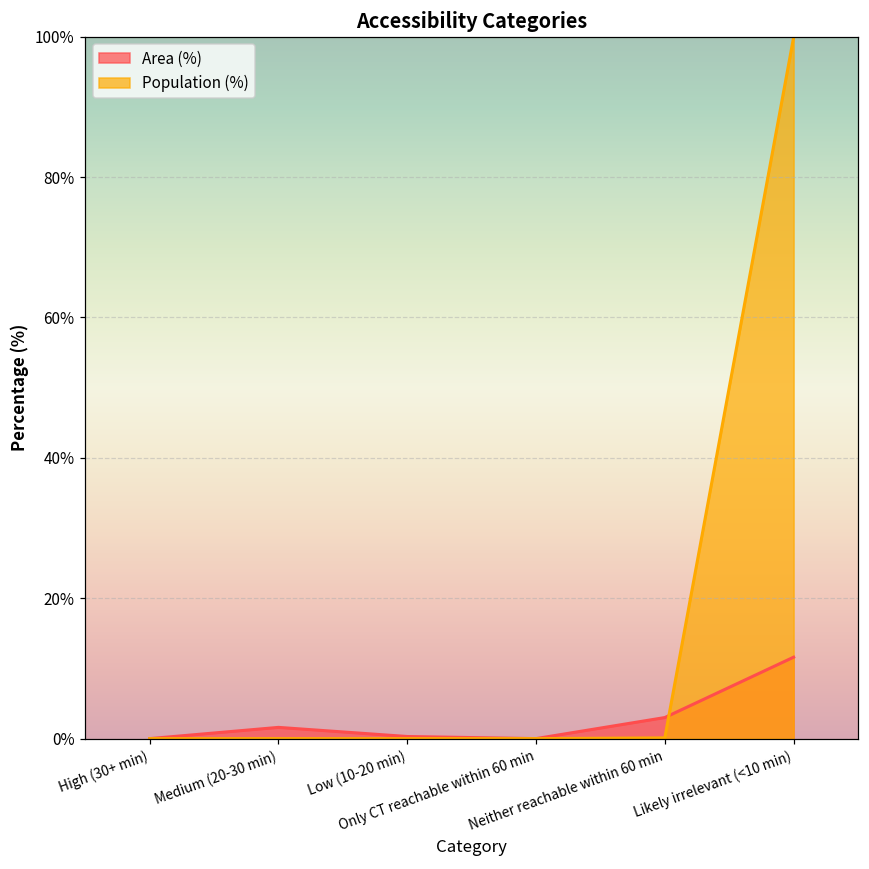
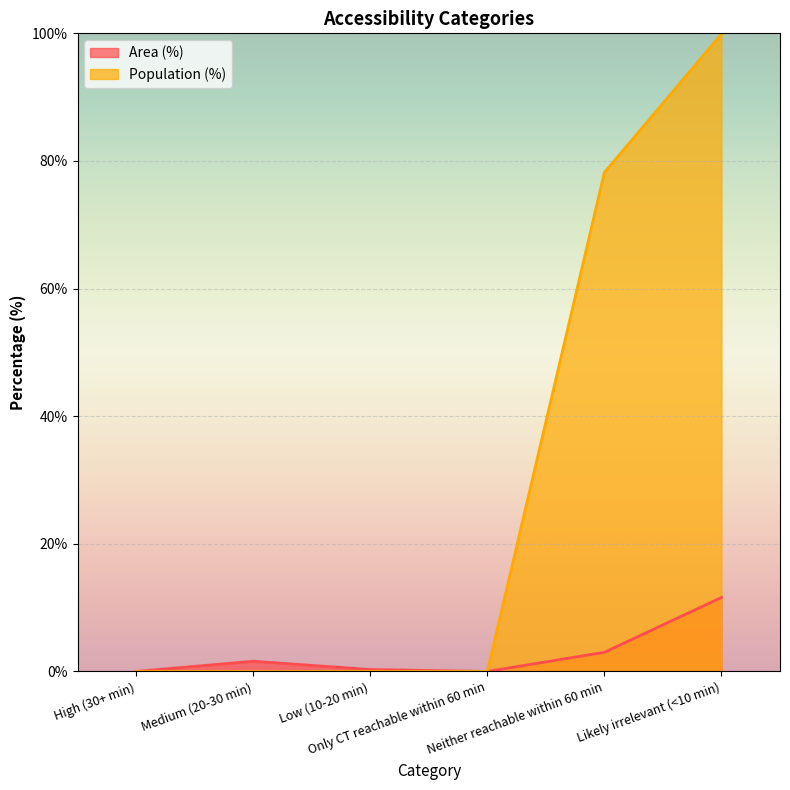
Population (%), Neither reachable within 60 min: 0% -> 78%
